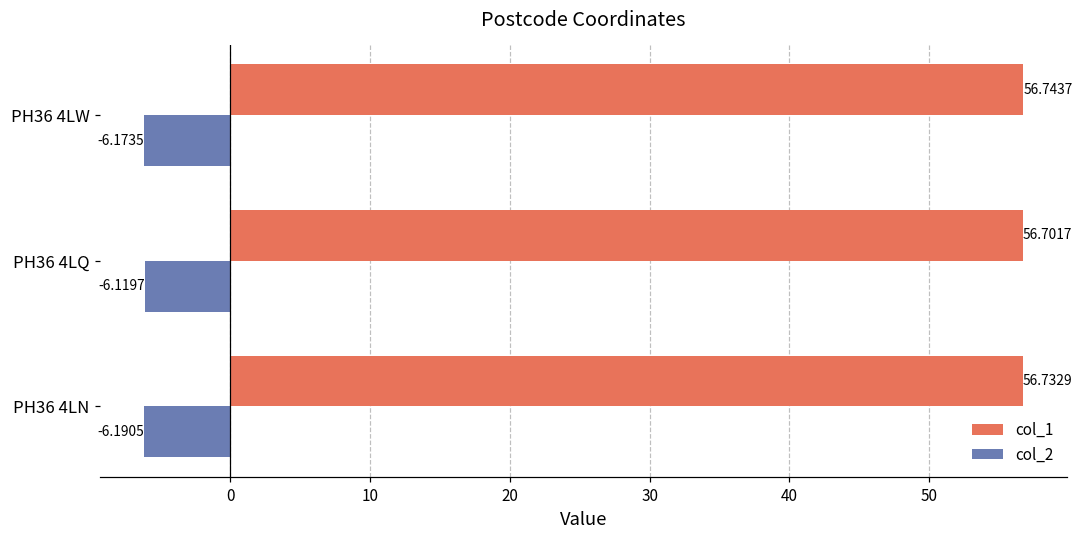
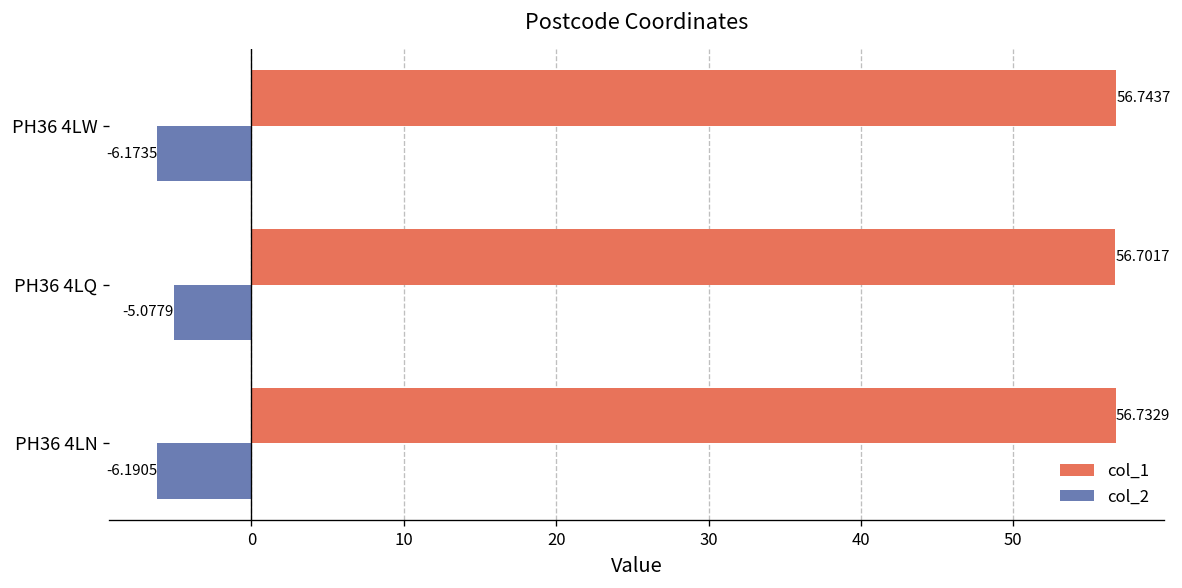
col_2, PH36 4LQ: -6.1197 -> -5.0779
